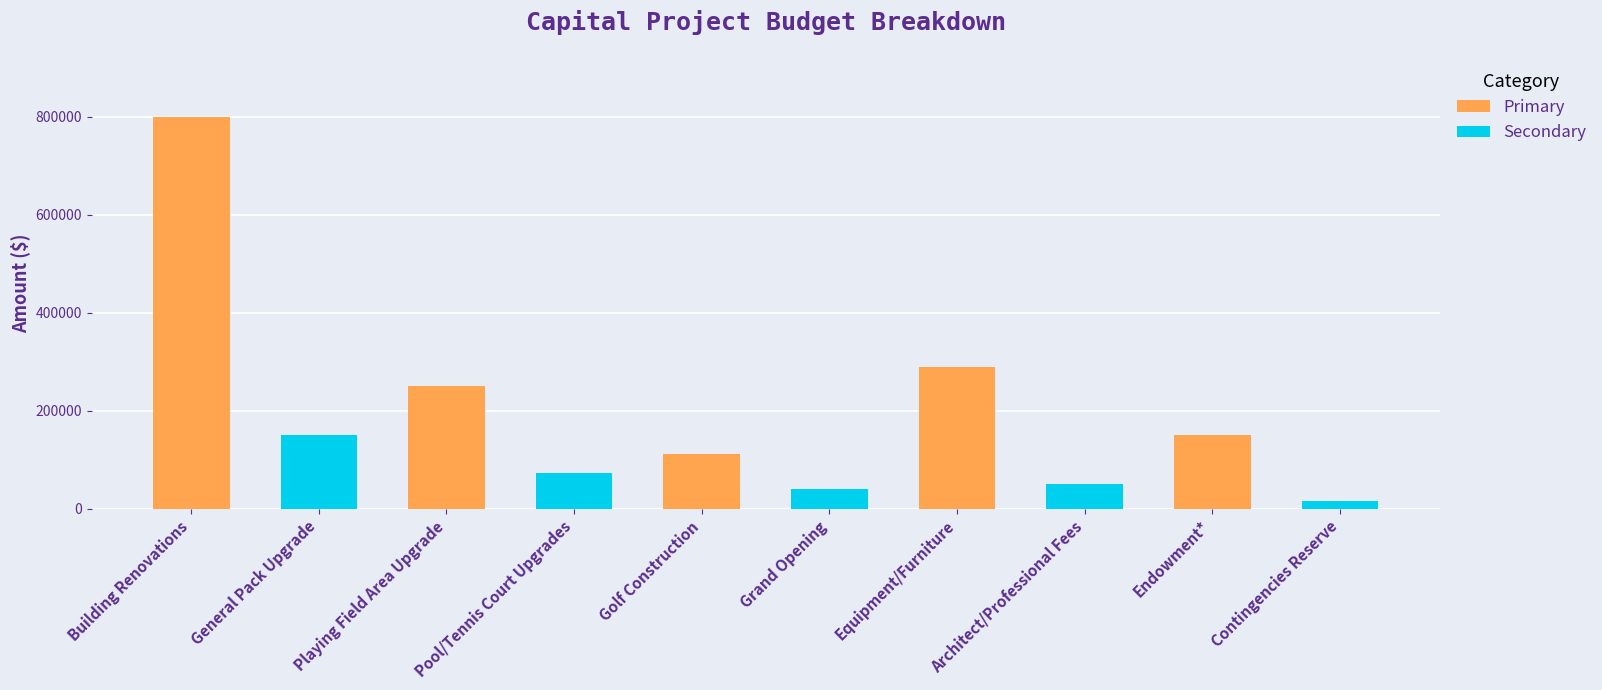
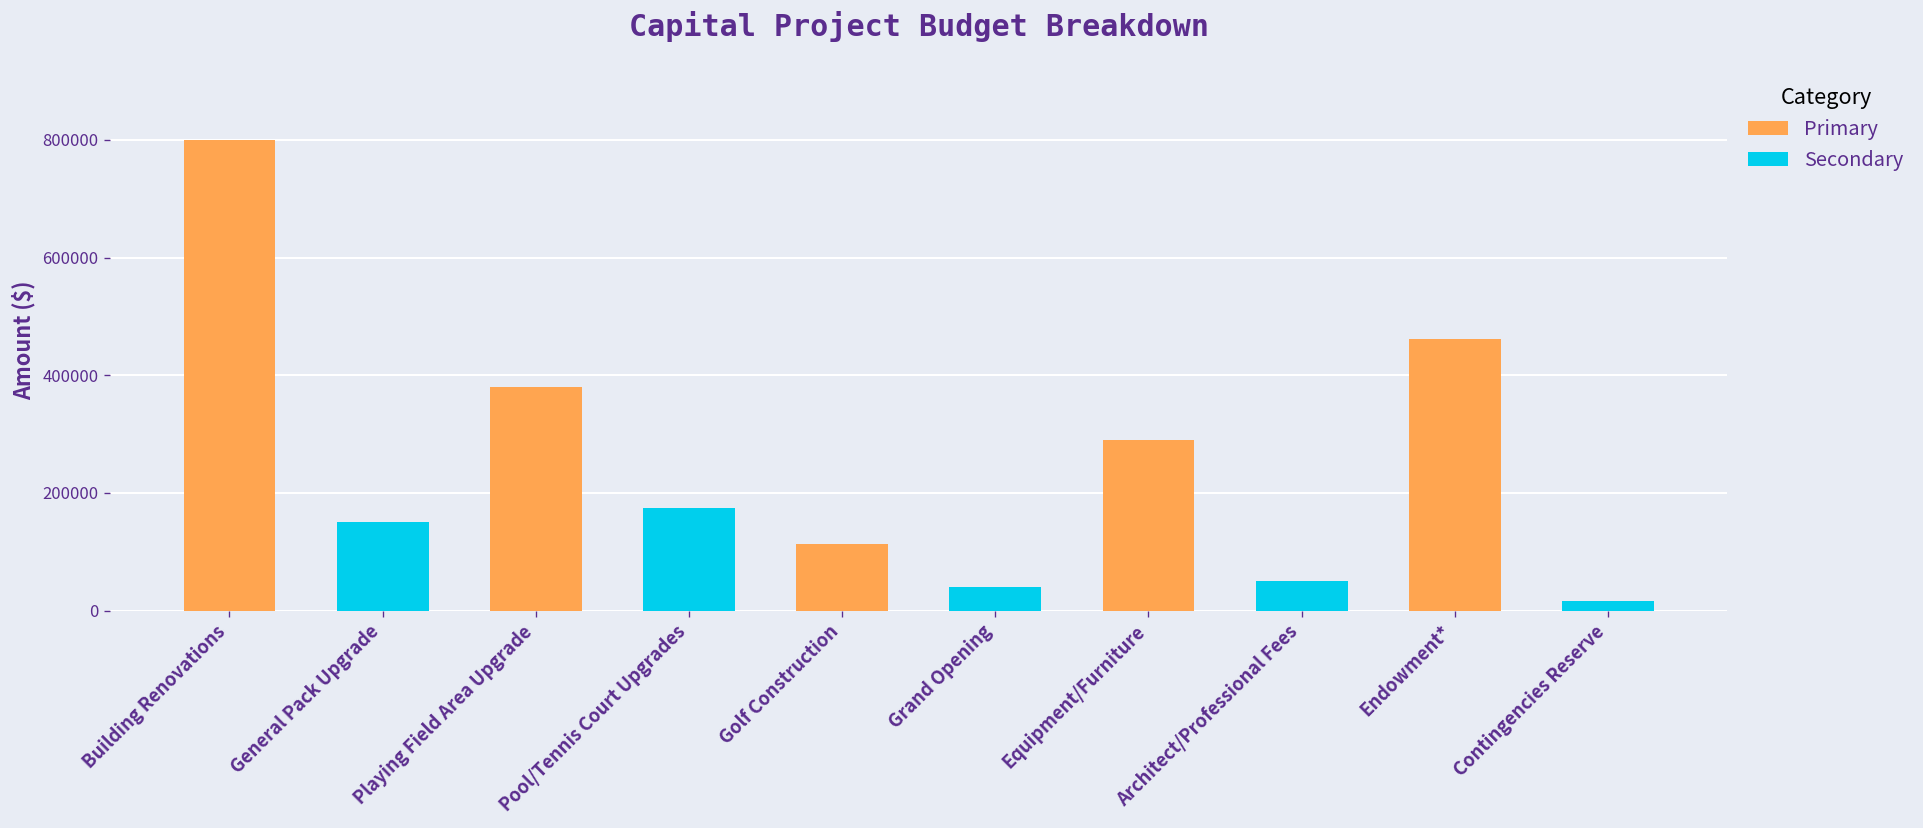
Playing Field Area Upgrade: 250000 -> 380000
Pool/Tennis Court Upgrades: 70000 -> 180000
Endowment*: 150000 -> 460000
